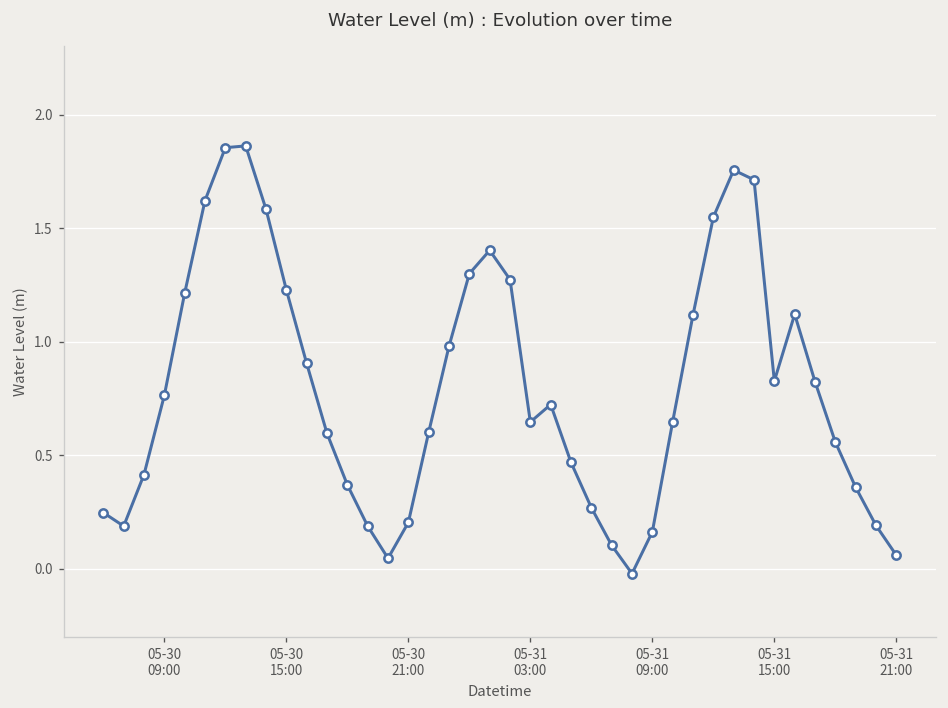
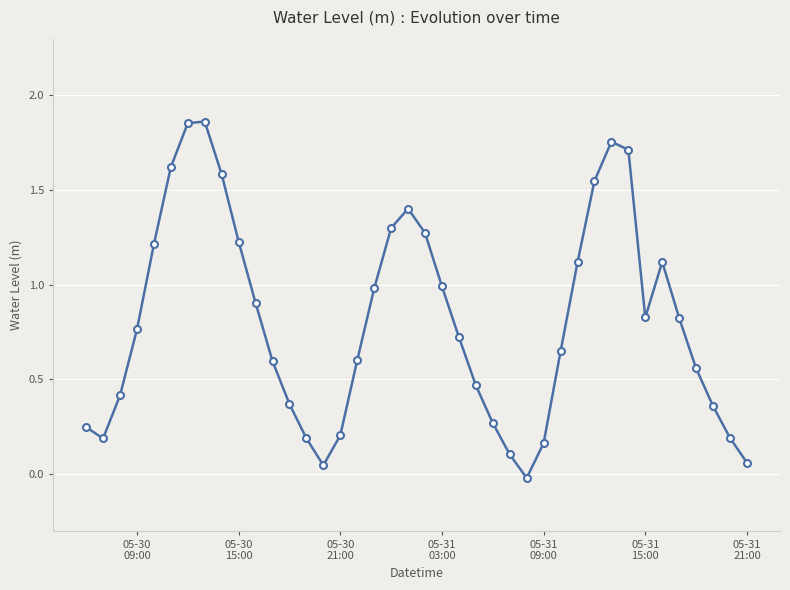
05-31 03:00: 0.65 -> 0.99
